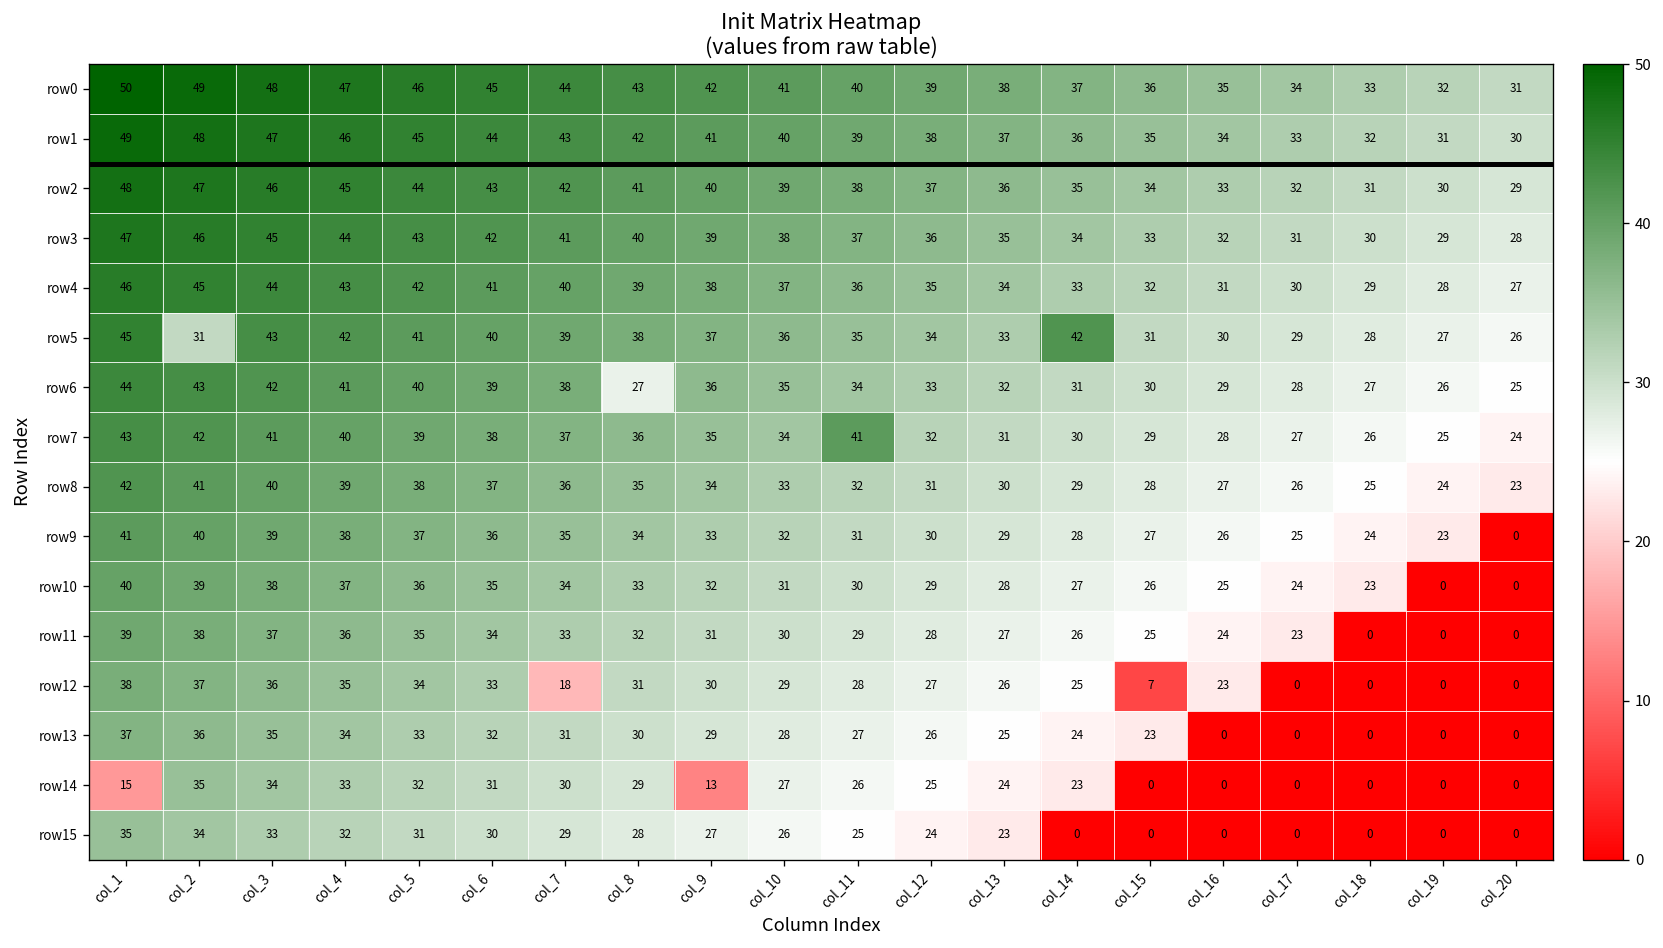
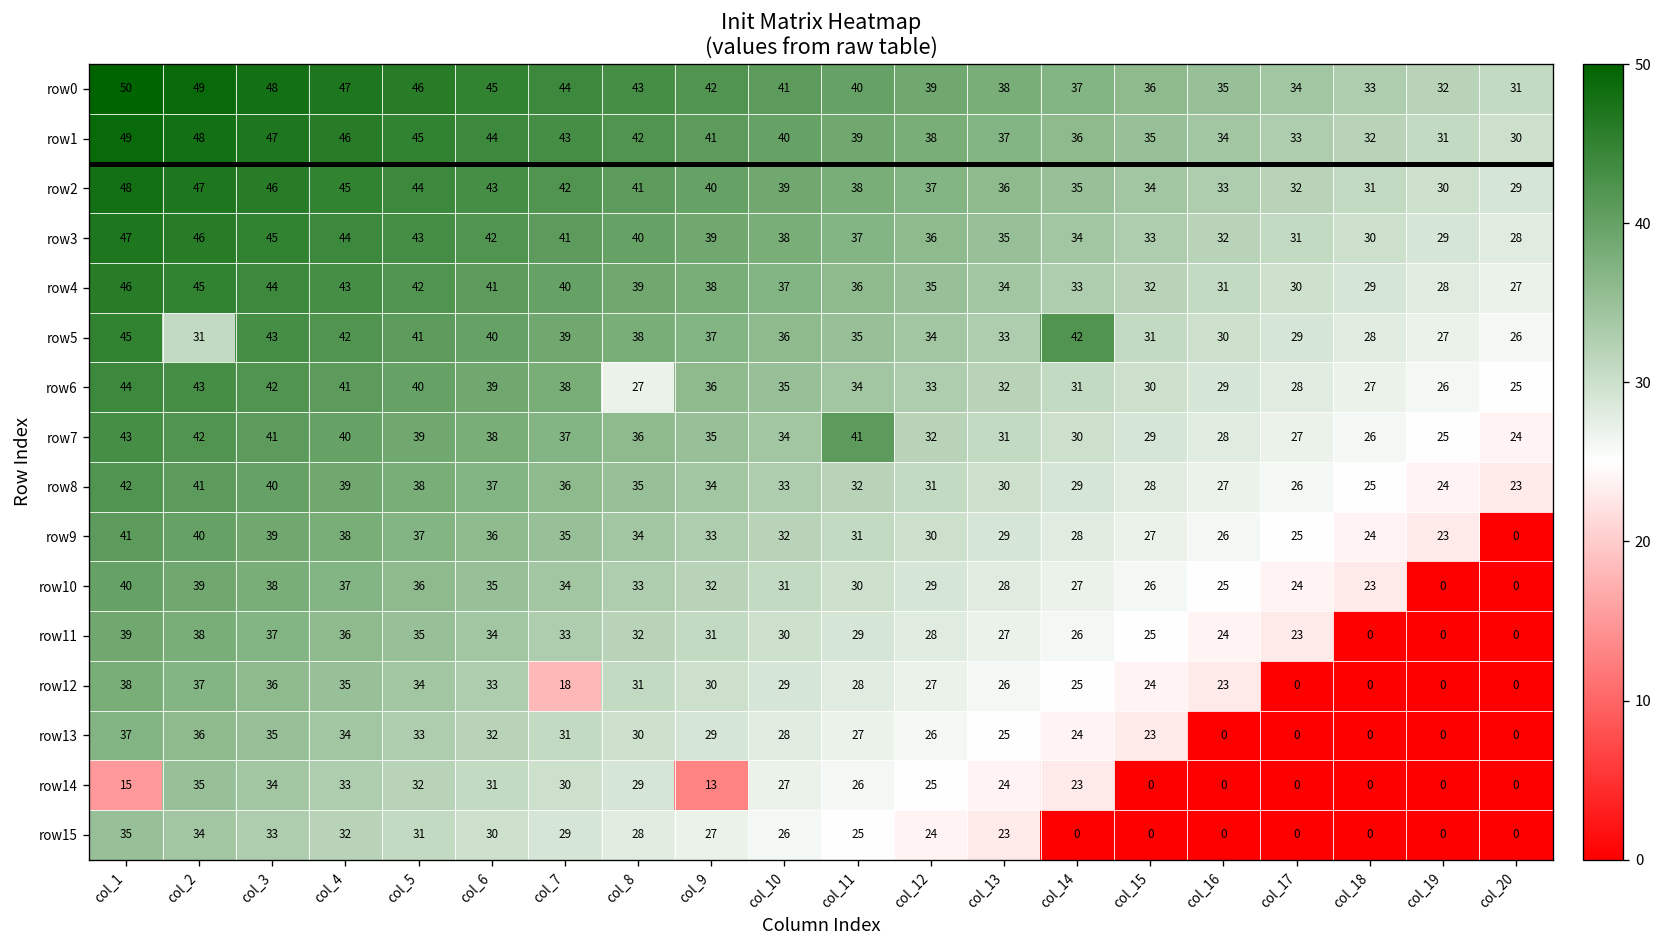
row12, col_15: 7 -> 24
